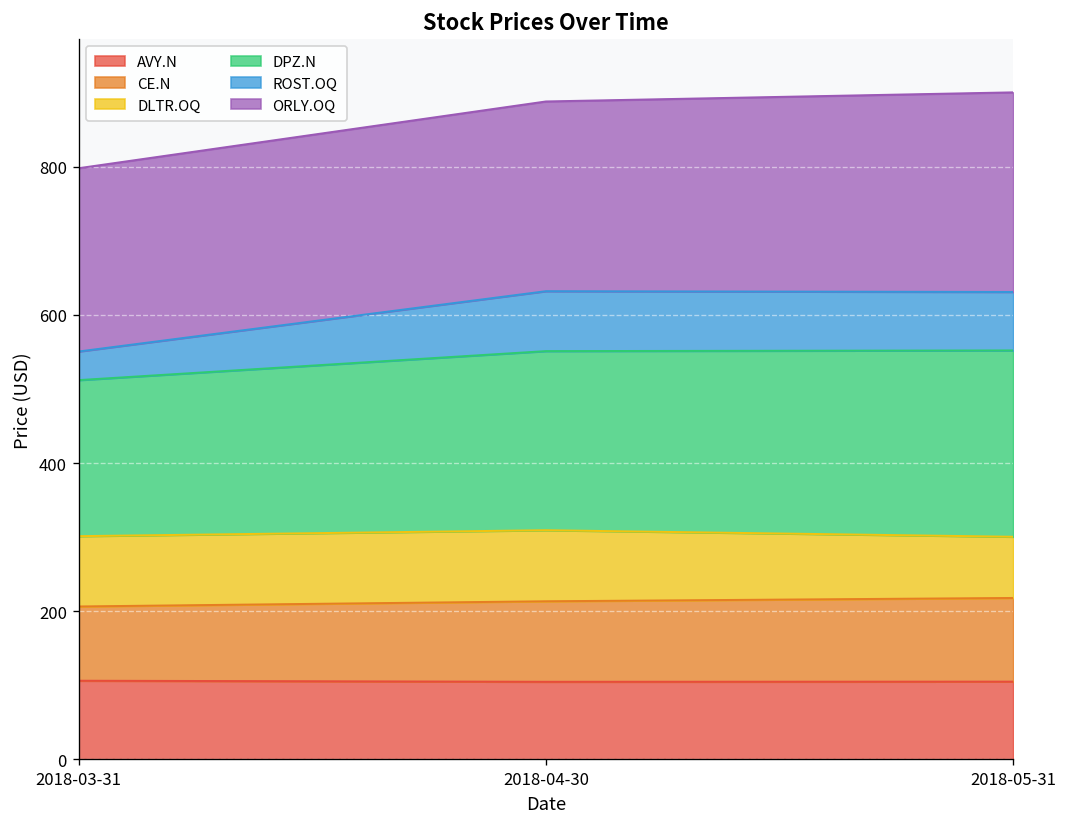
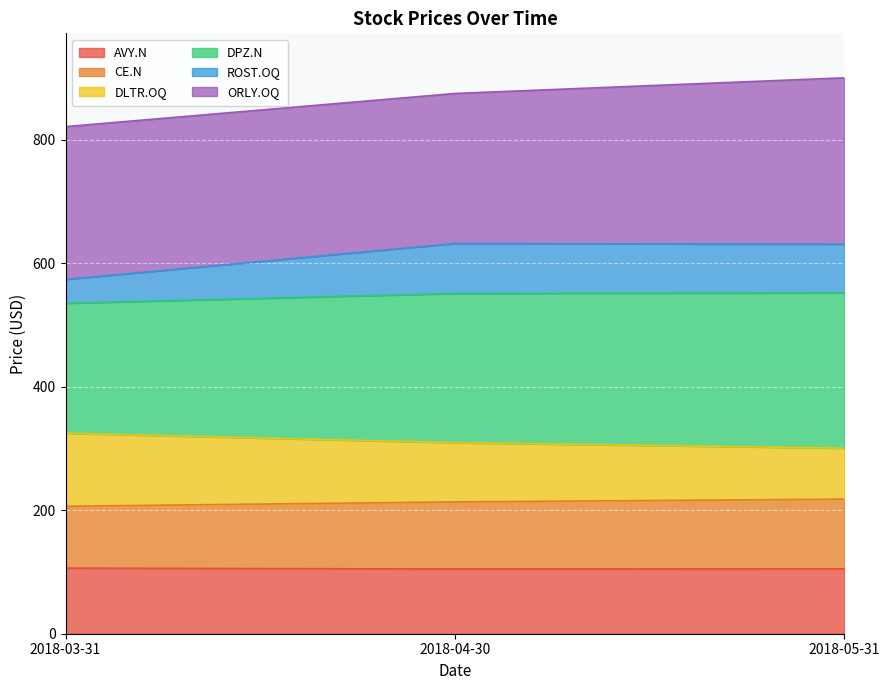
DLTR.OQ, 2018-03-31: 90 -> 120
ORLY.OQ, 2018-04-30: 260 -> 240
